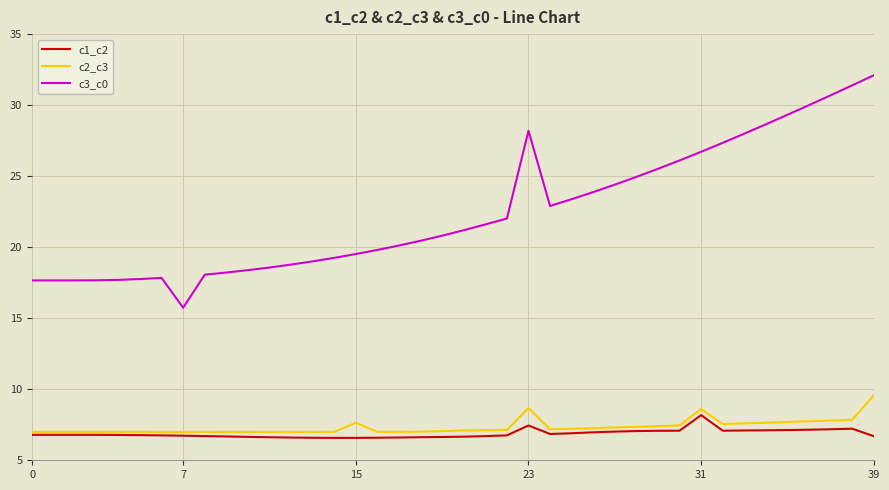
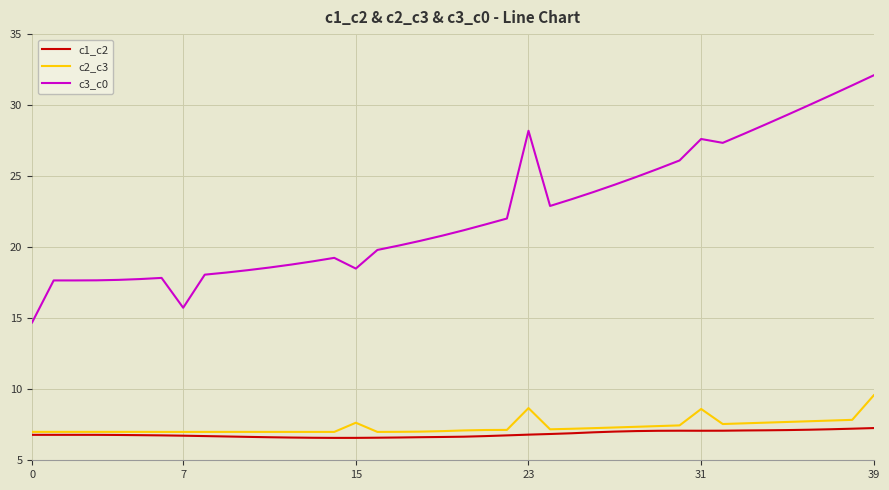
c3_c0, 0: 17.7 -> 14.7
c3_c0, 15: 19.5 -> 18.5
c1_c2, 23: 7.4 -> 6.8
c1_c2, 31: 8.2 -> 7.1
c3_c0, 31: 26.7 -> 27.6
c1_c2, 39: 6.7 -> 7.3
